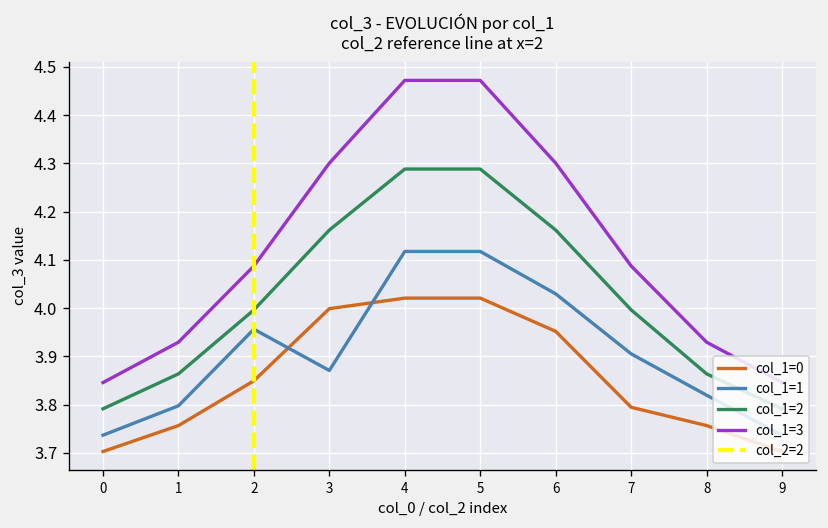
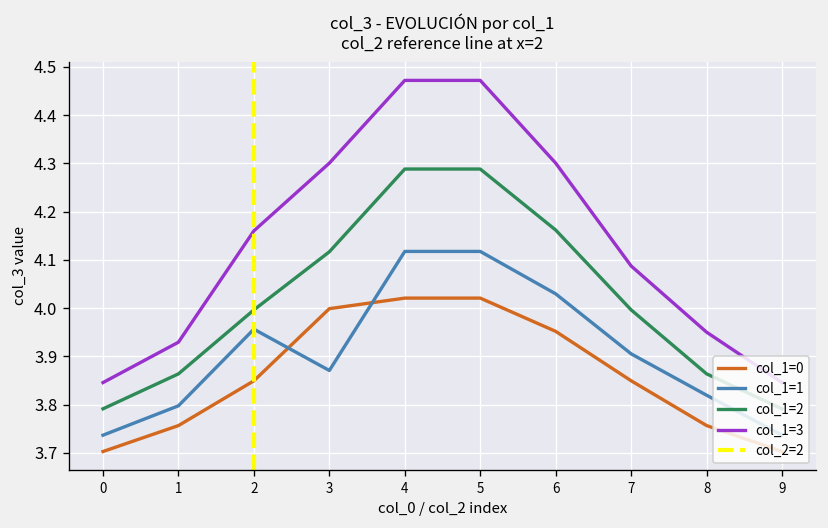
col_1=3, 2: 4.09 -> 4.16
col_1=2, 3: 4.16 -> 4.12
col_1=0, 7: 3.79 -> 3.85
col_1=3, 8: 3.93 -> 3.95
